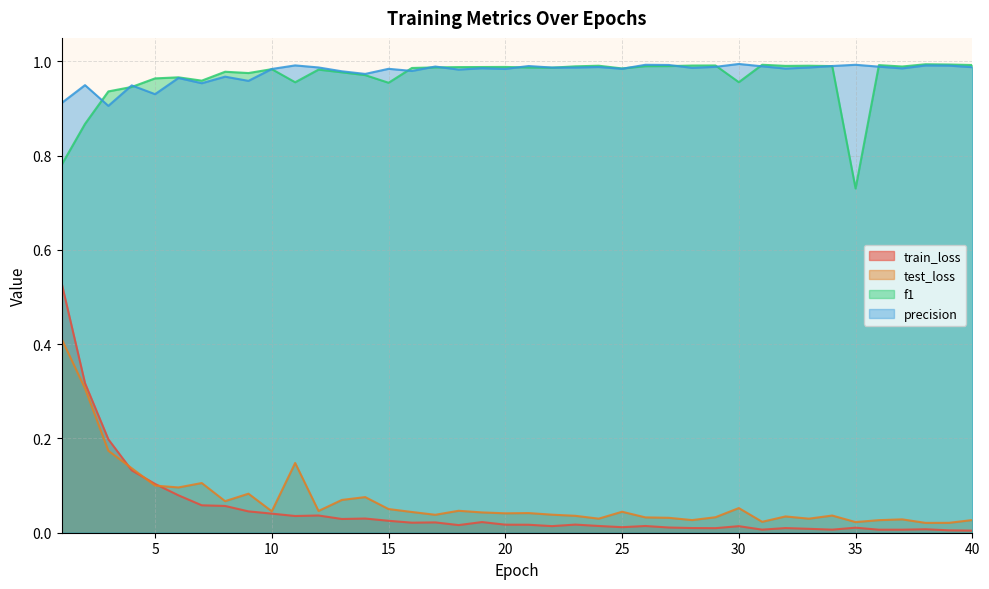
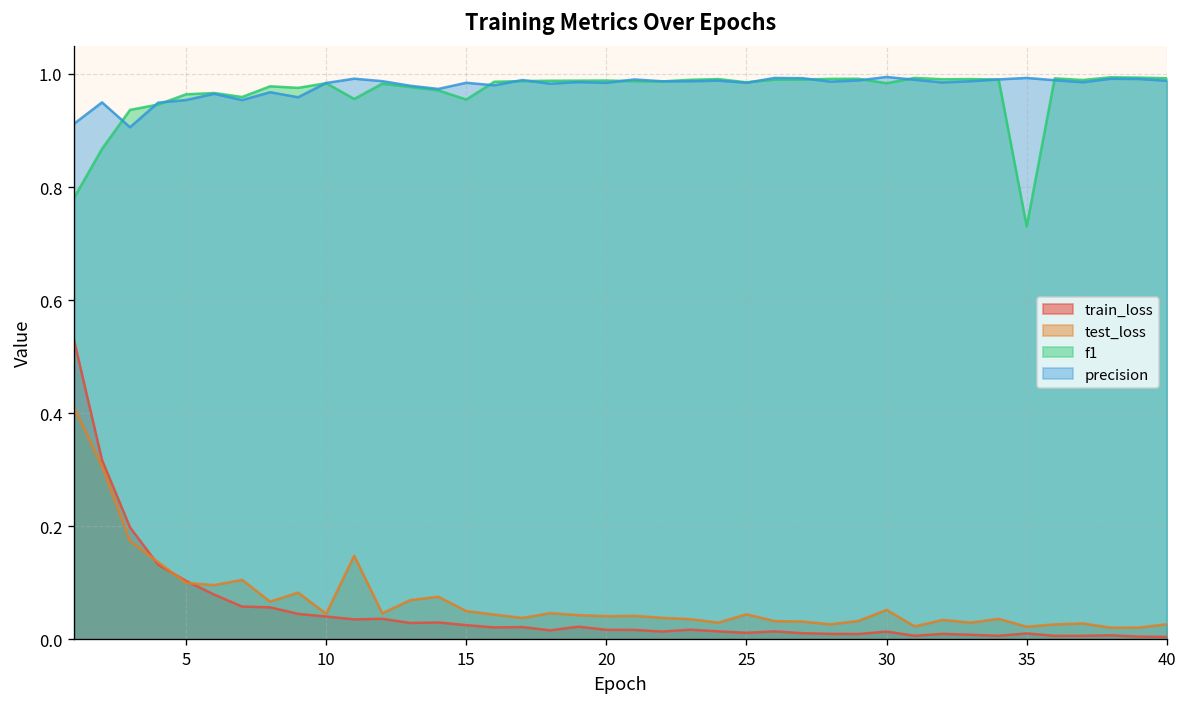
precision, 5: 0.93 -> 0.95
f1, 30: 0.96 -> 0.98
